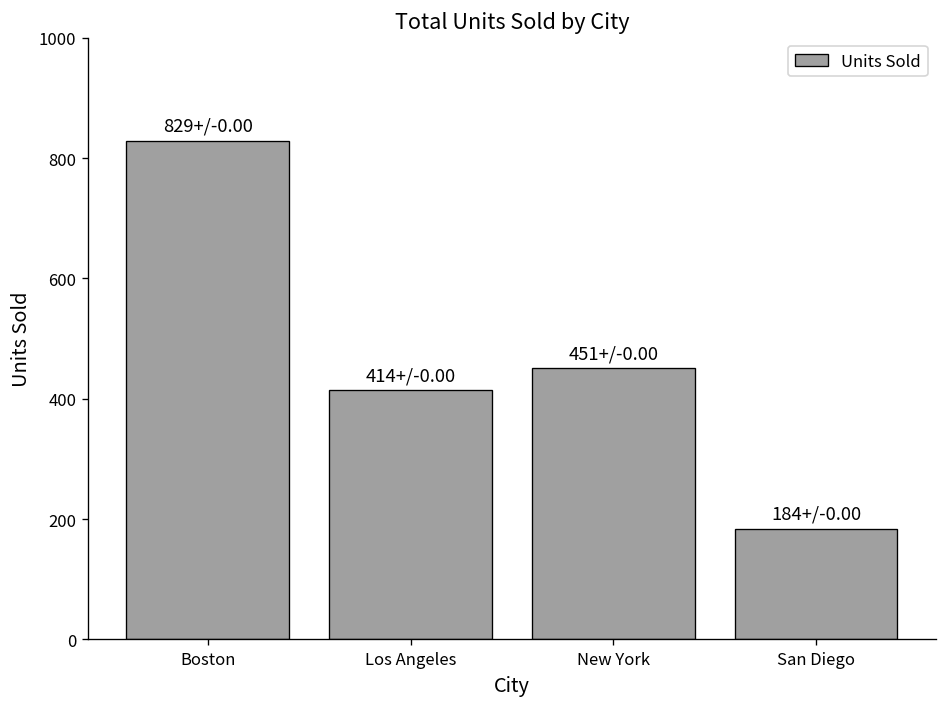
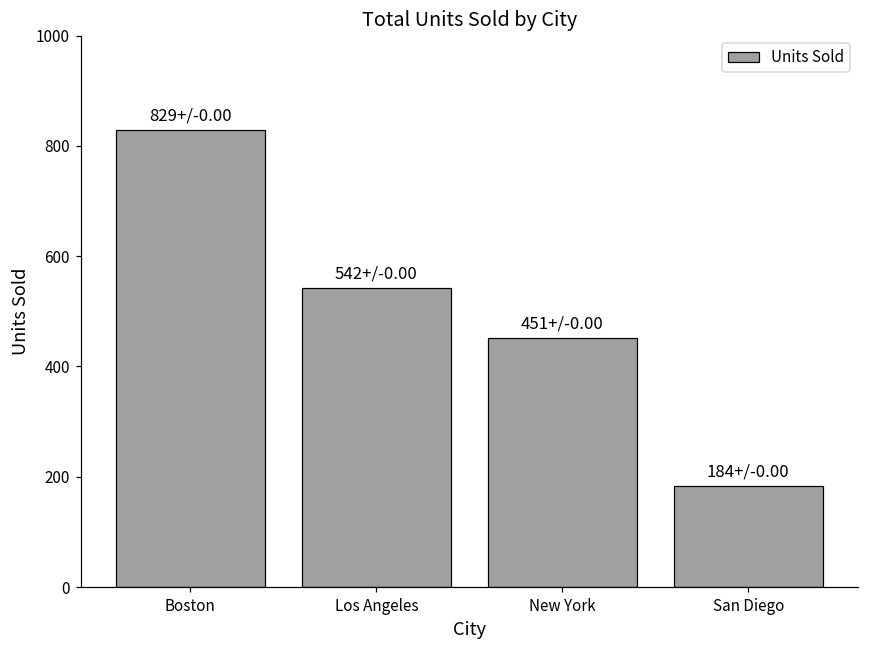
Los Angeles: 414+/ -> 542+/
